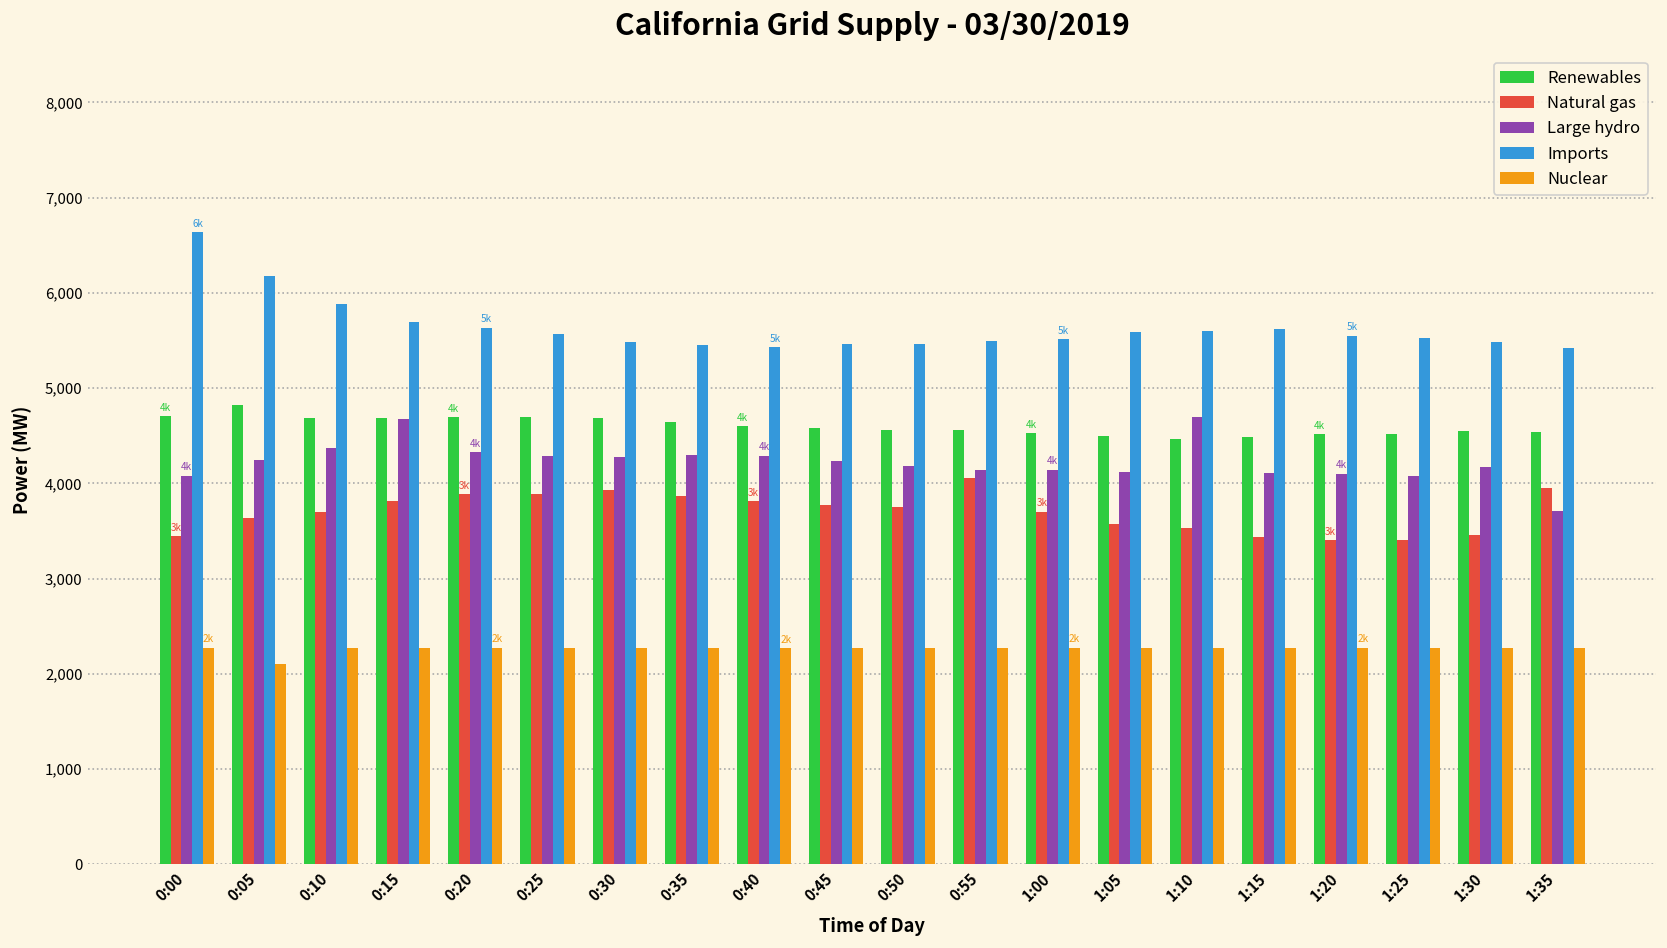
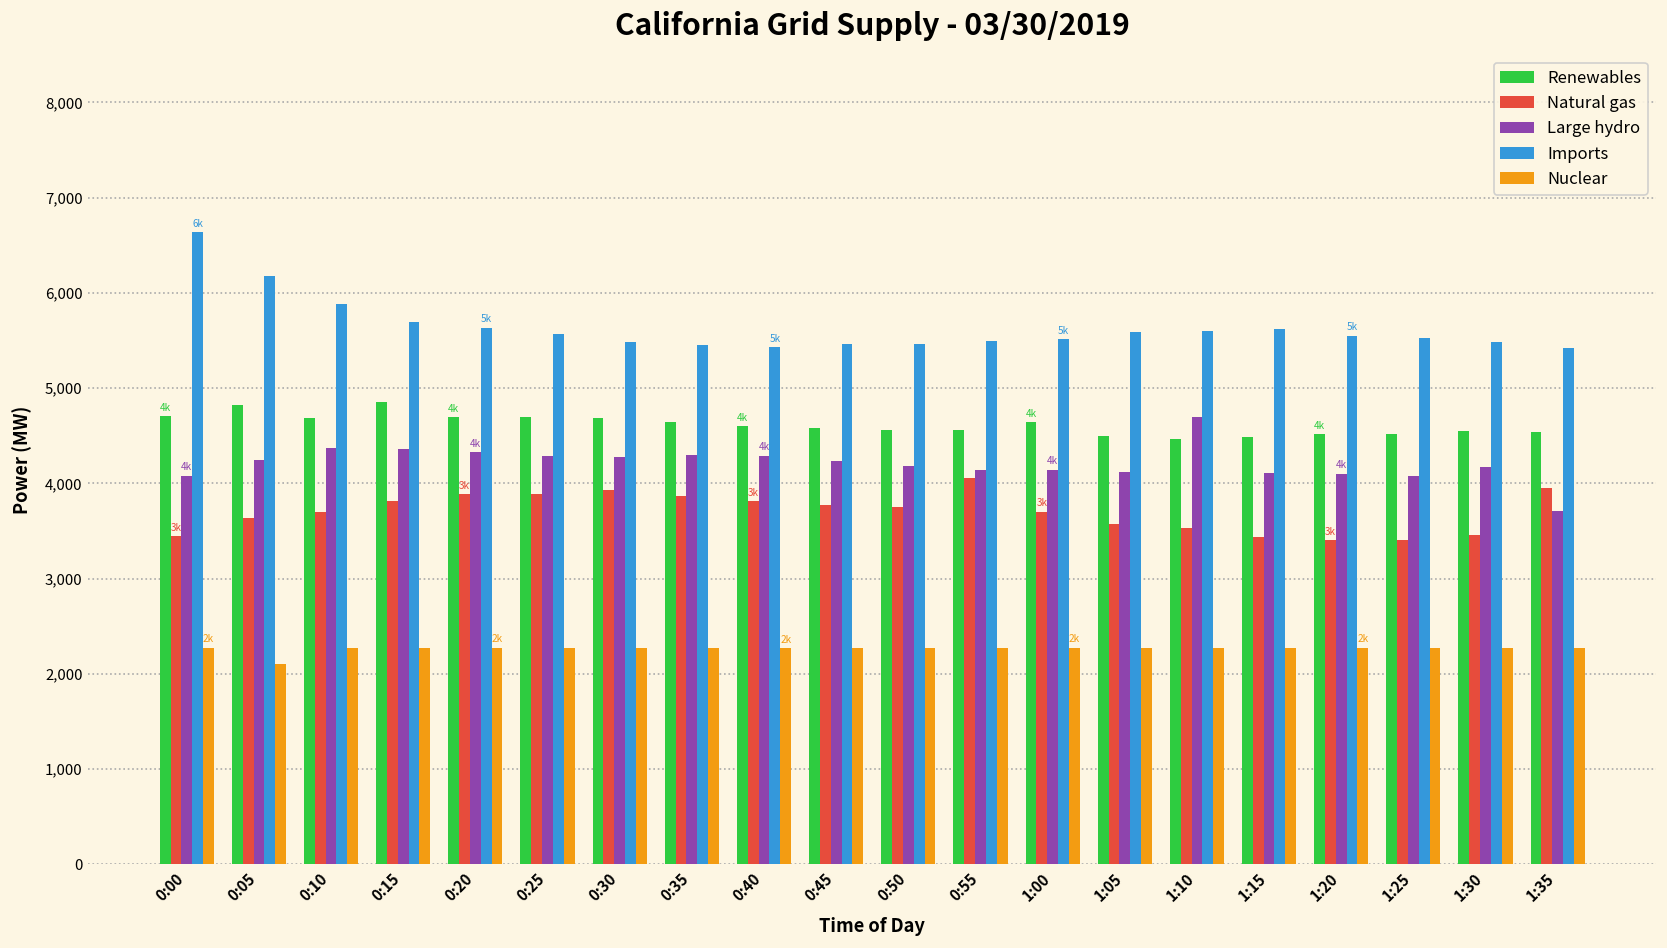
Renewables, 0:15: 4,700 -> 4,900
Large hydro, 0:15: 4,700 -> 4,400
Renewables, 1:00: 4,500 -> 4,600
